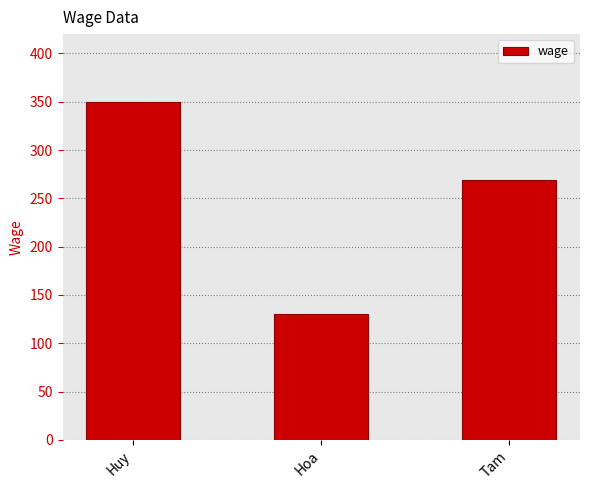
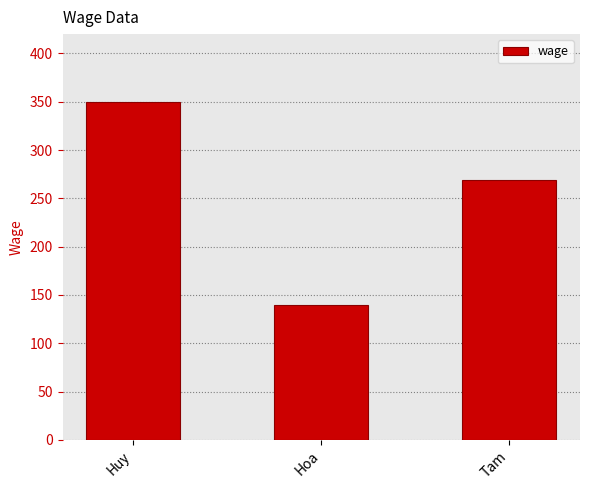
Hoa: 130 -> 140
